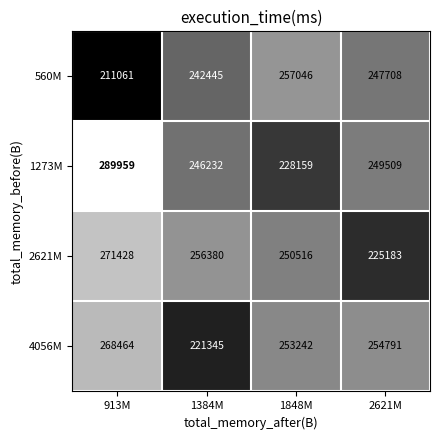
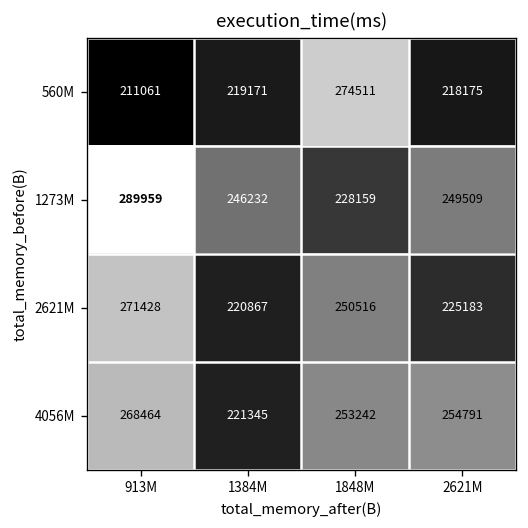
560M, 1384M: 242445 -> 219171
560M, 1848M: 257046 -> 274511
560M, 2621M: 247708 -> 218175
2621M, 1384M: 256380 -> 220867
